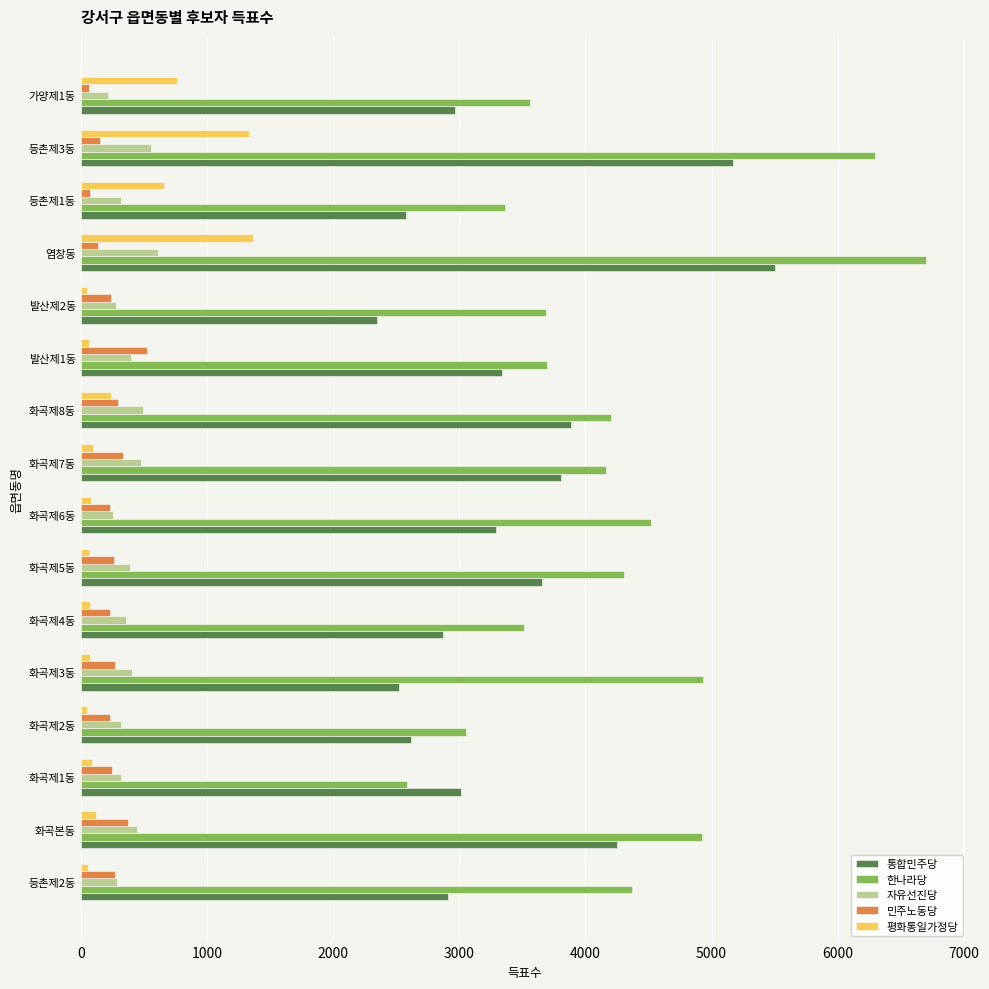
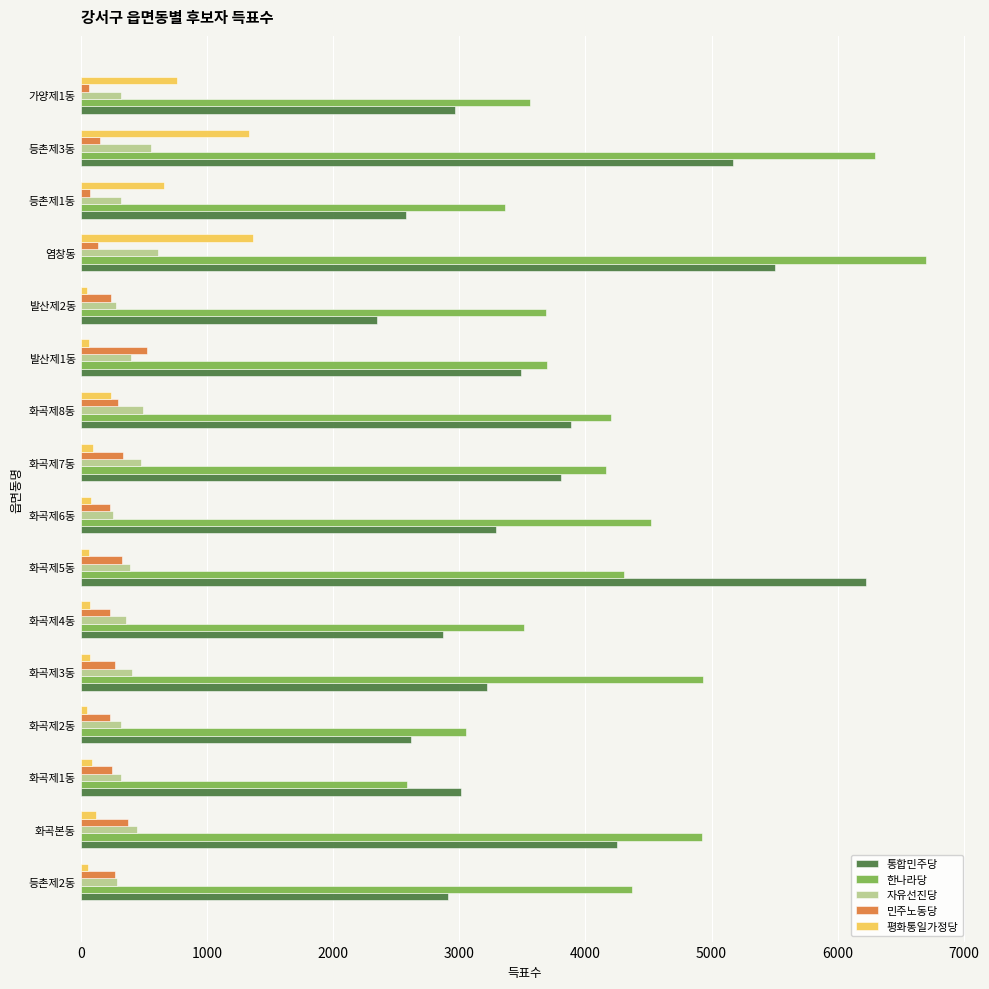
자유선진당, 가양제1동: 220 -> 320
통합민주당, 발산제1동: 3340 -> 3490
민주노동당, 화곡제5동: 270 -> 330
통합민주당, 화곡제5동: 3660 -> 6230
통합민주당, 화곡제3동: 2530 -> 3220
